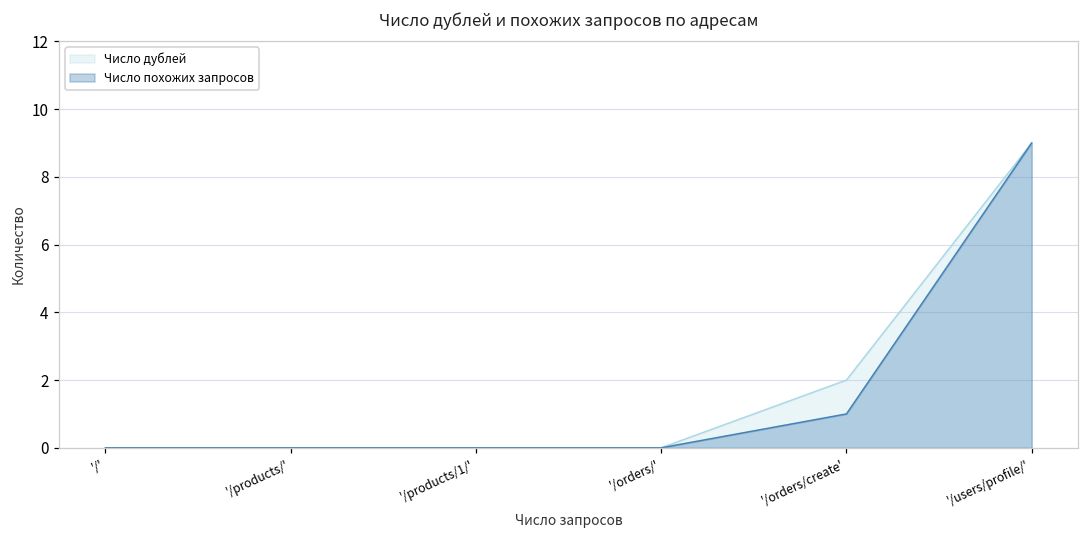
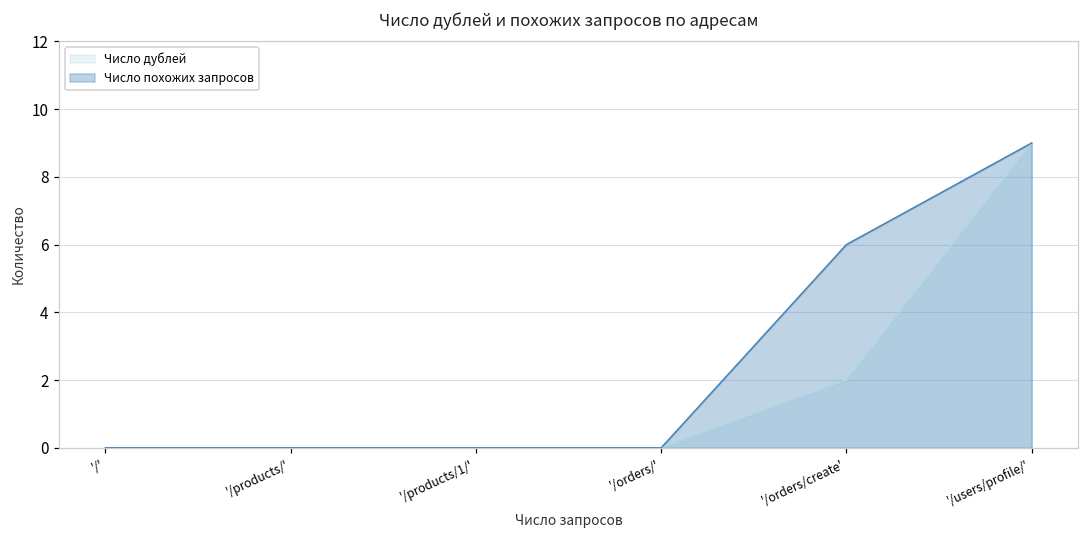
Число похожих запросов, '/orders/create': 1 -> 6
